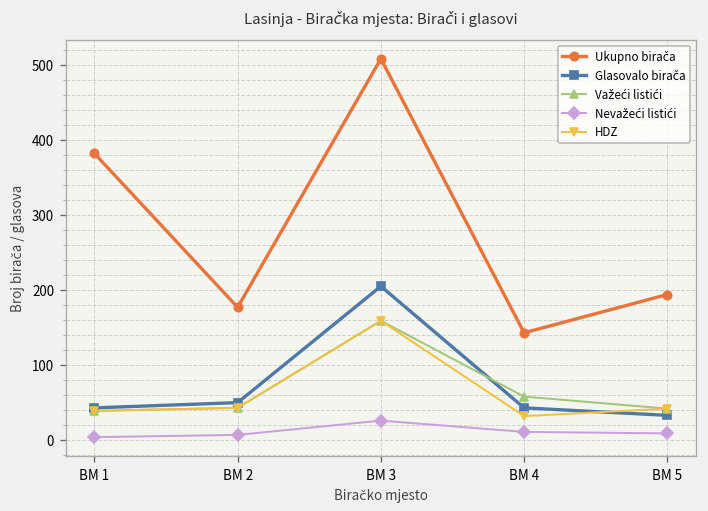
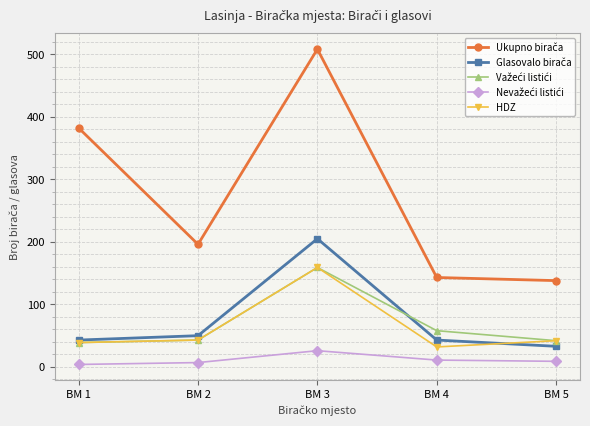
Ukupno birača, BM 2: 180 -> 200
Ukupno birača, BM 5: 190 -> 140
